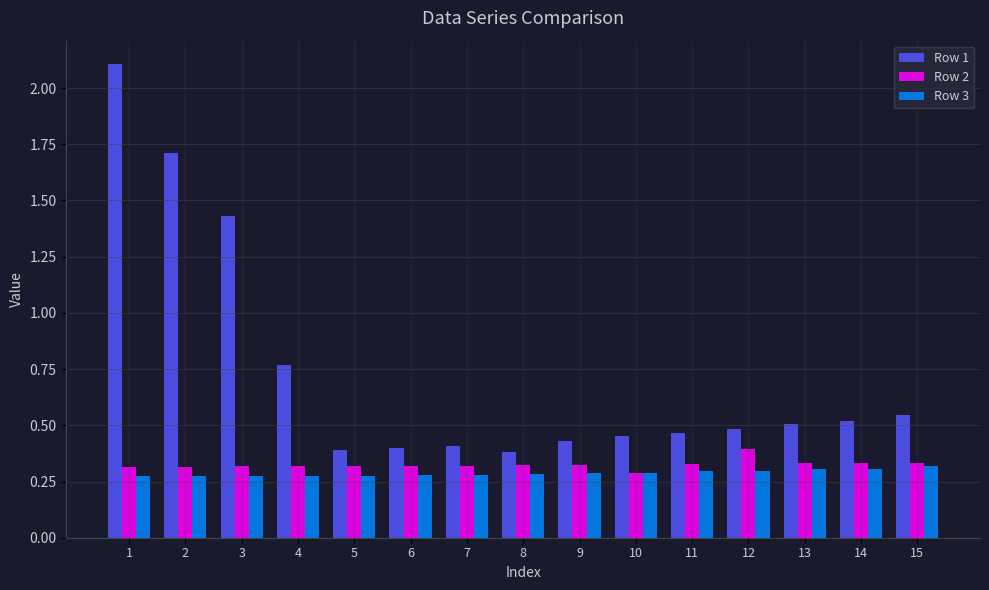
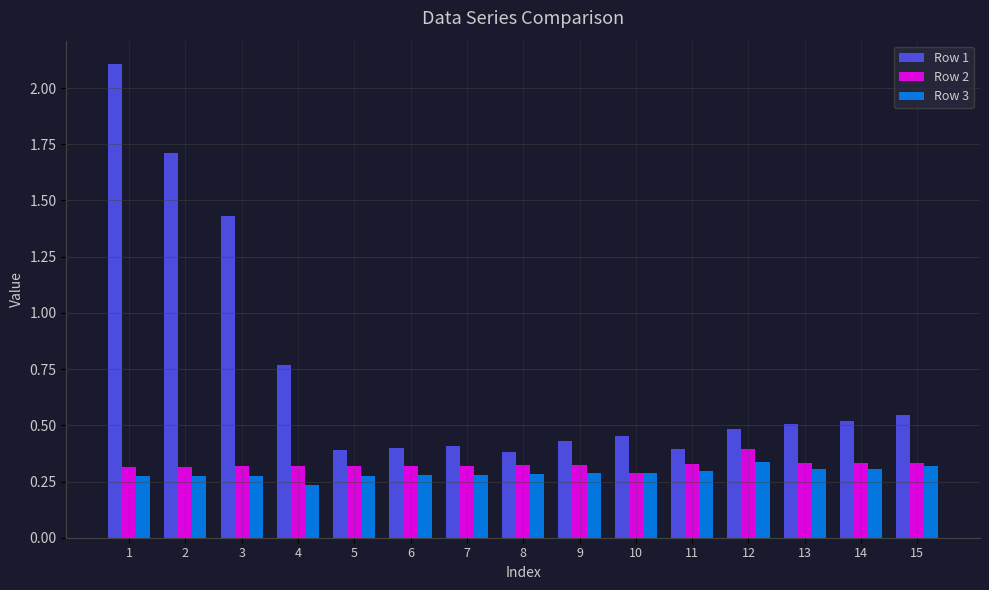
Row 3, 4: 0.28 -> 0.23
Row 1, 11: 0.46 -> 0.40
Row 3, 12: 0.30 -> 0.34
